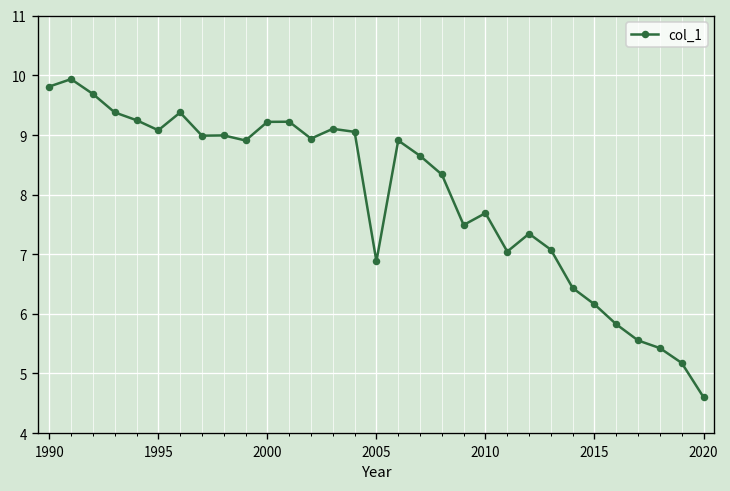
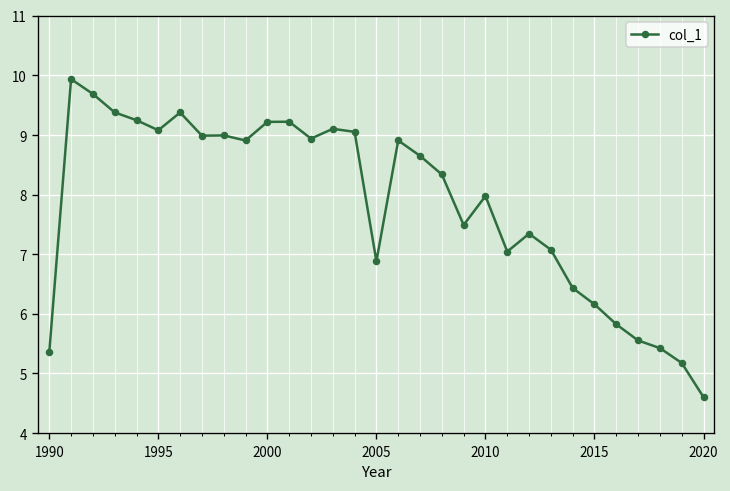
1990: 9.8 -> 5.4
2010: 7.7 -> 8.0
